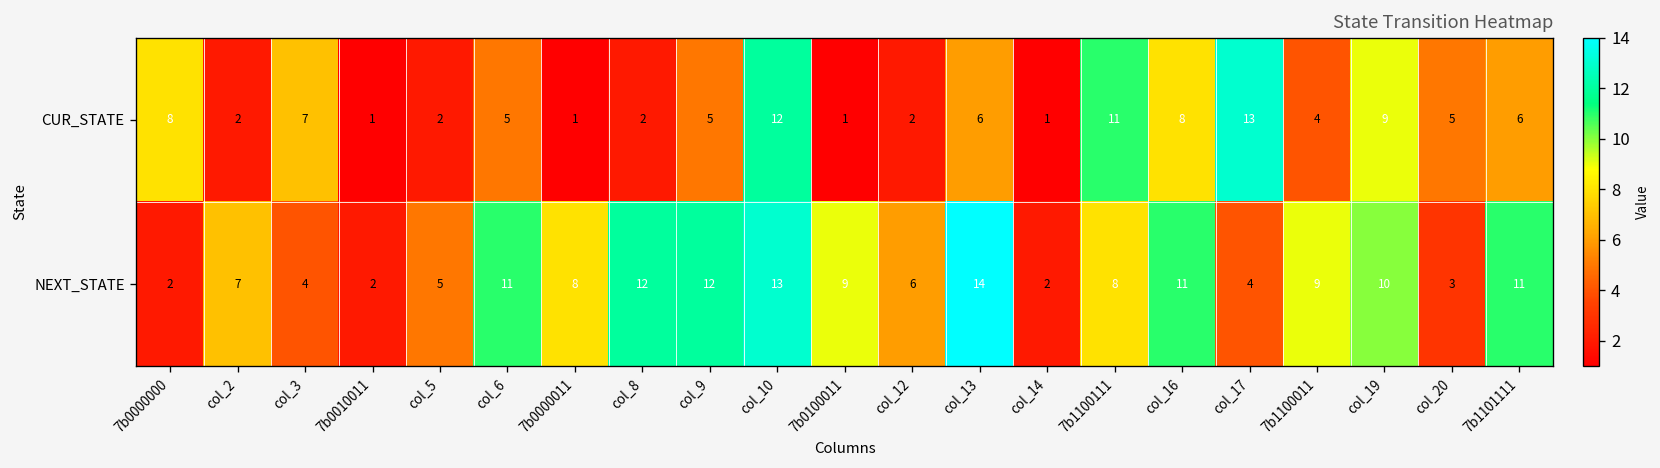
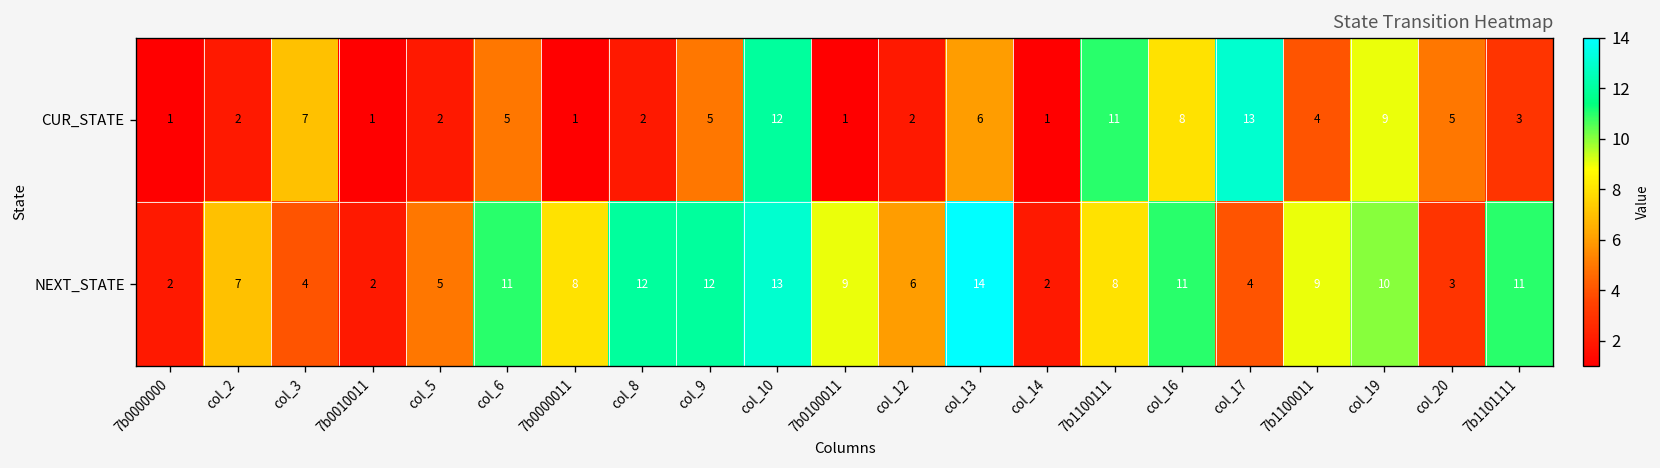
CUR_STATE, 7b0000000: 8 -> 1
CUR_STATE, 7b1101111: 6 -> 3
